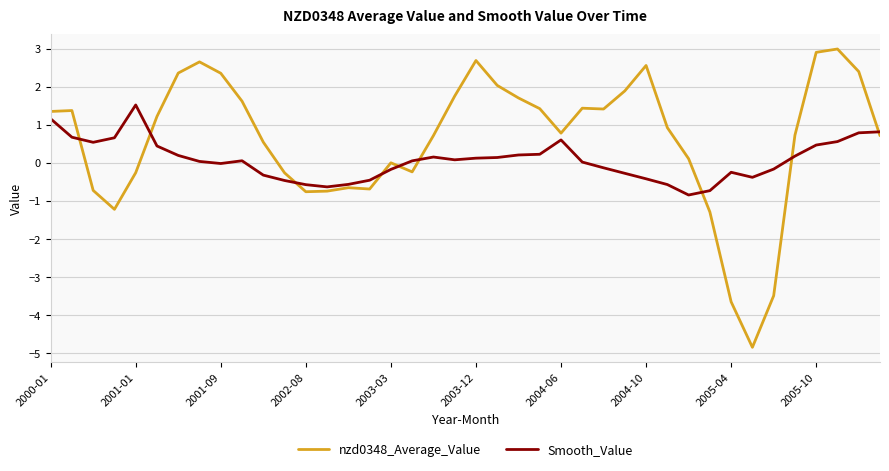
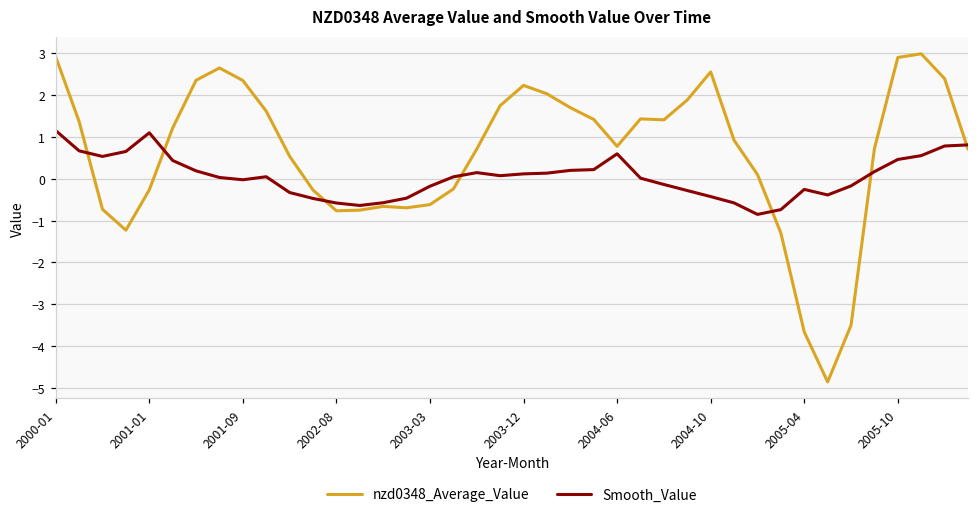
nzd0348_Average_Value, 2000-01: 1.3 -> 2.9
Smooth_Value, 2001-01: 1.5 -> 1.1
nzd0348_Average_Value, 2003-03: 0.0 -> -0.6
nzd0348_Average_Value, 2003-12: 2.7 -> 2.2
